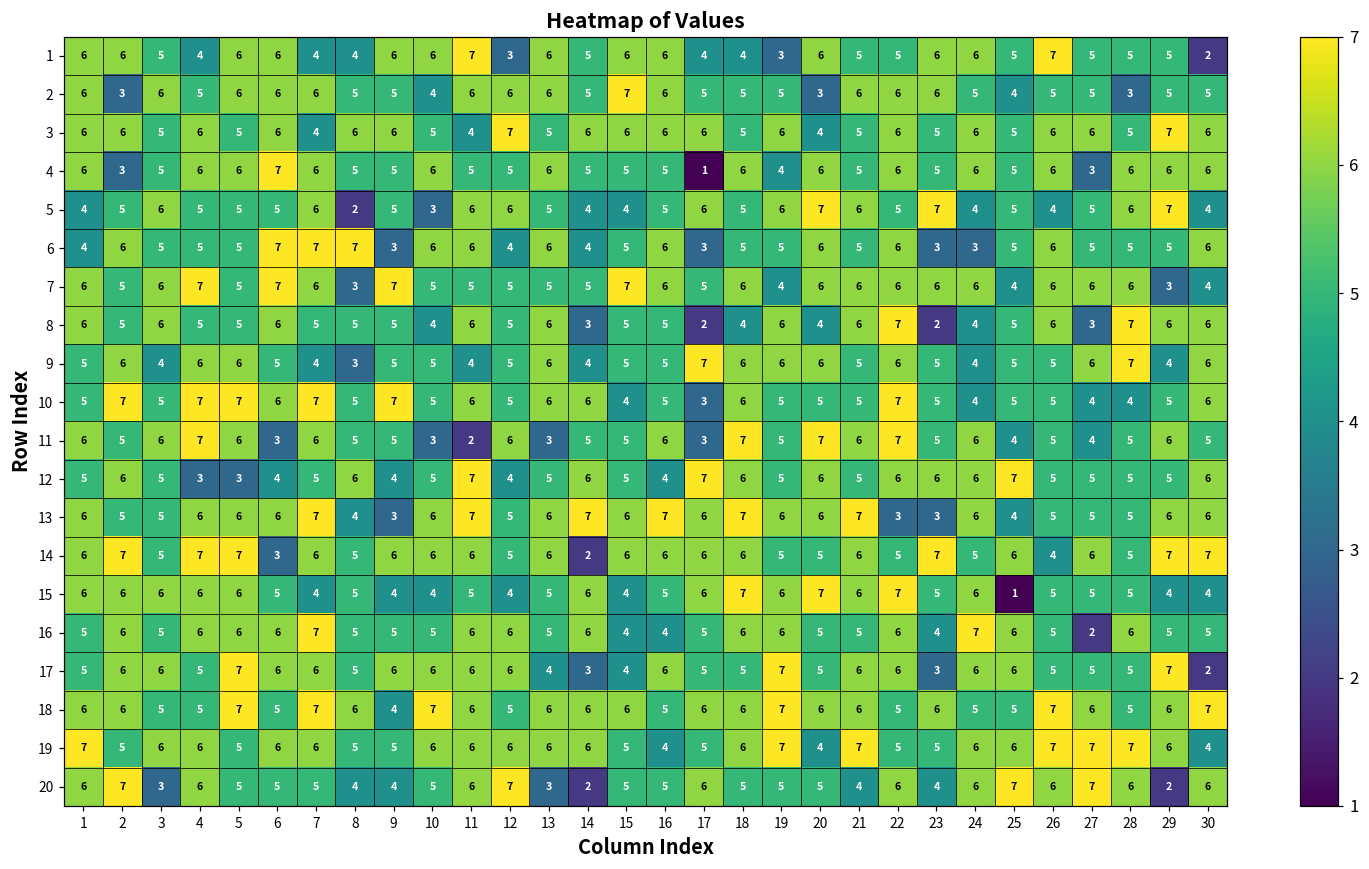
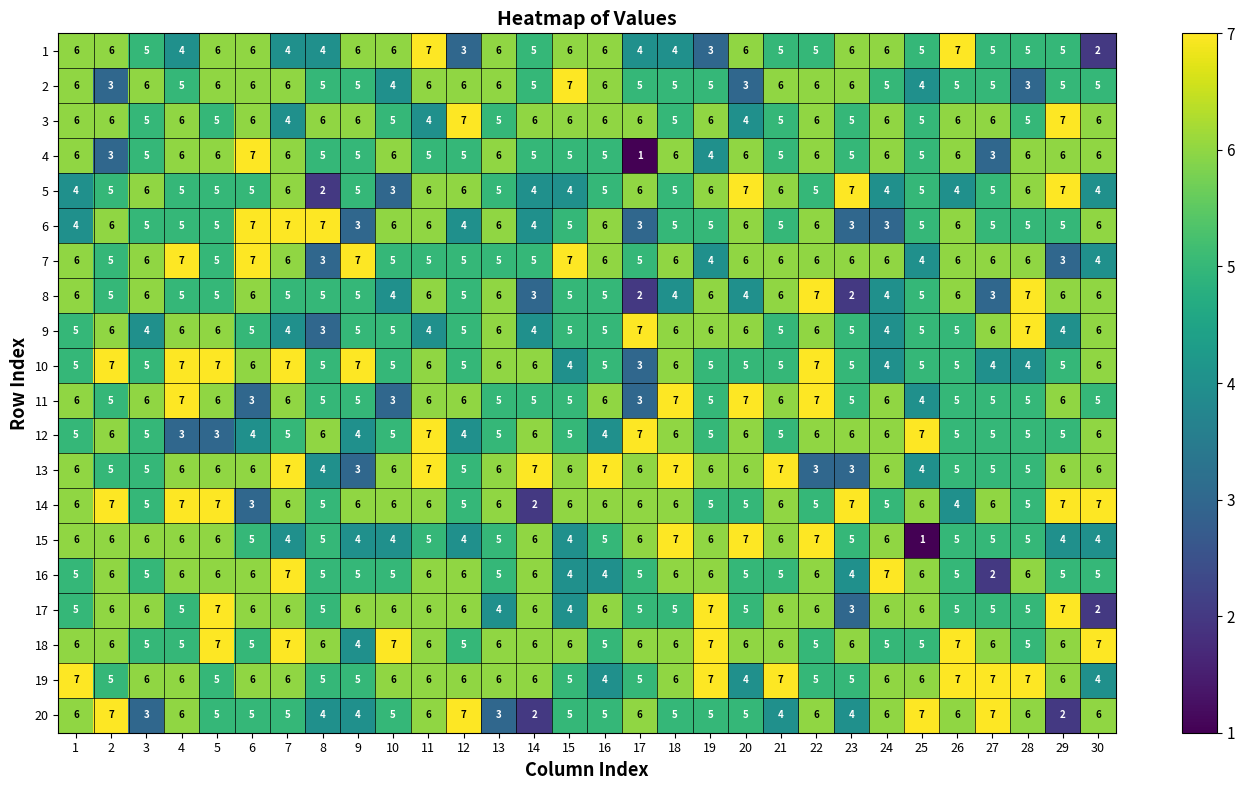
11, 11: 2 -> 6
11, 13: 3 -> 5
11, 27: 4 -> 5
17, 14: 3 -> 6
